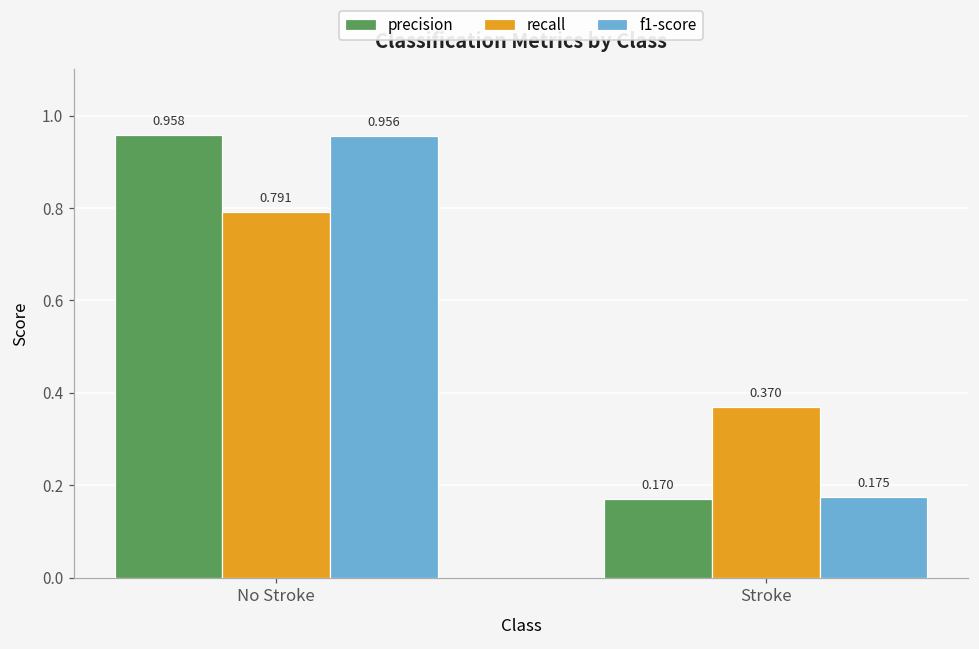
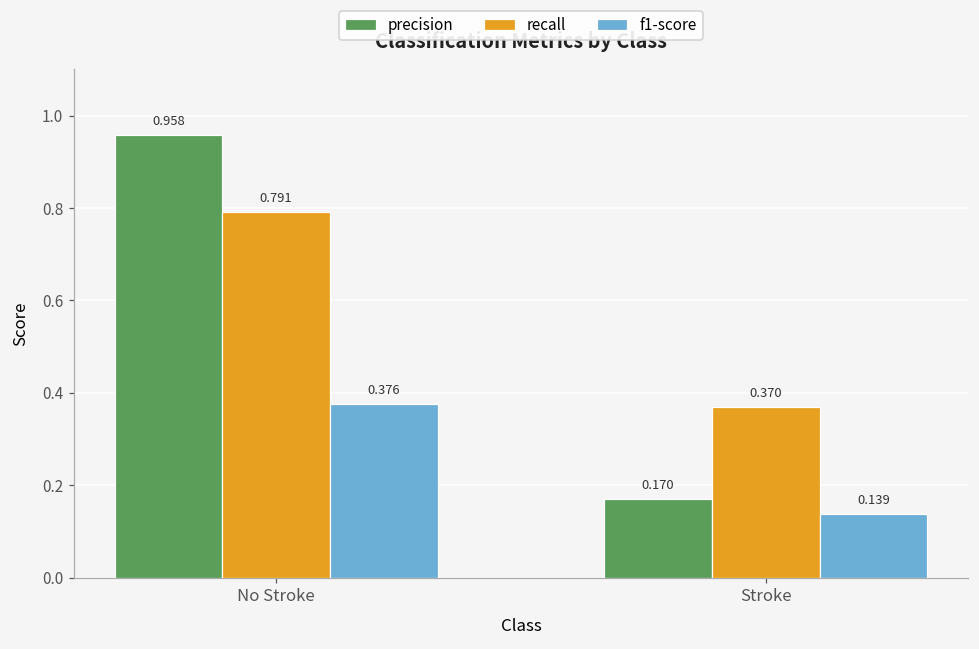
f1-score, No Stroke: 0.956 -> 0.376
f1-score, Stroke: 0.175 -> 0.139
